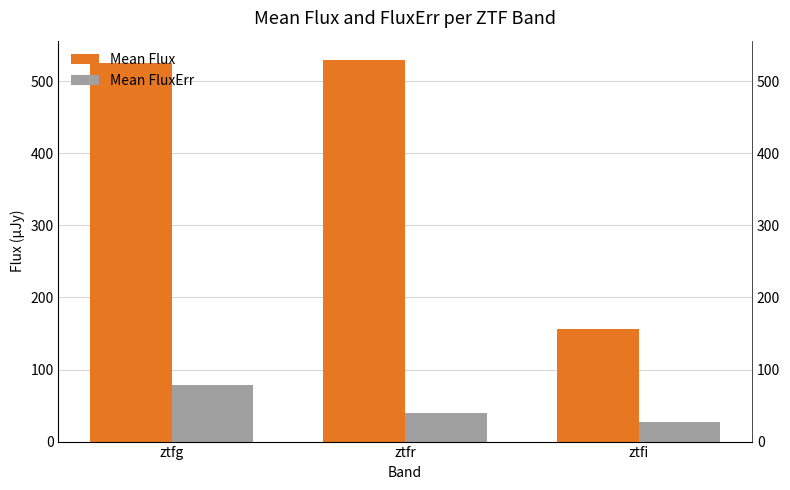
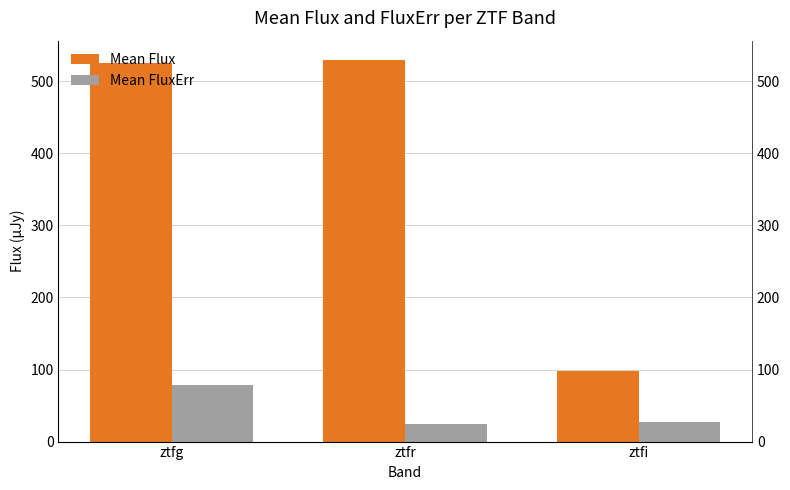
Mean FluxErr, ztfr: 40 -> 20
Mean Flux, ztfi: 160 -> 100
